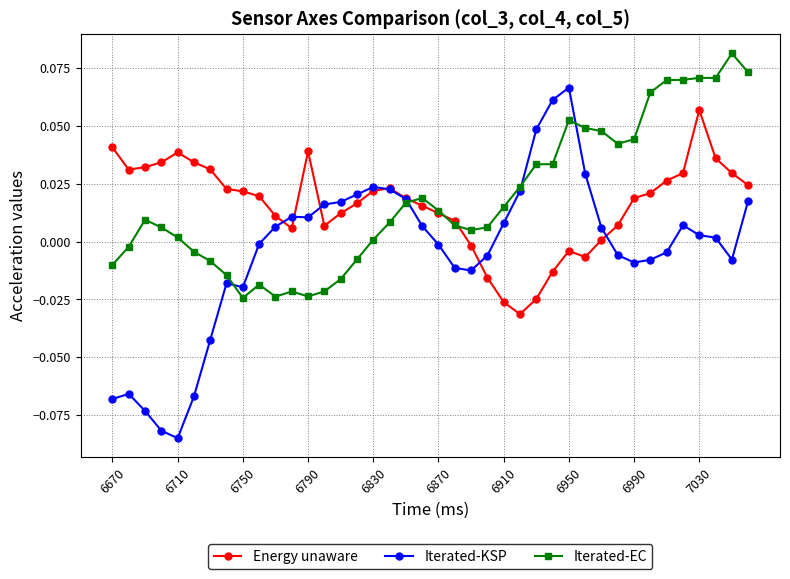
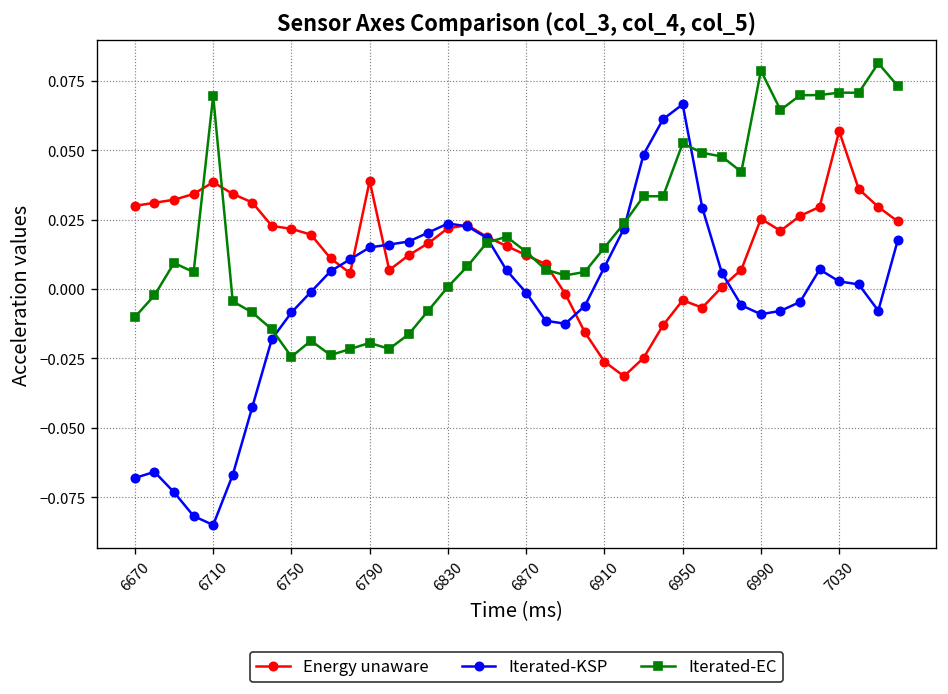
Energy unaware, 6670: 0.041 -> 0.030
Iterated-EC, 6710: 0.002 -> 0.070
Iterated-KSP, 6750: -0.020 -> -0.008
Iterated-KSP, 6790: 0.010 -> 0.015
Iterated-EC, 6790: -0.024 -> -0.019
Energy unaware, 6990: 0.019 -> 0.025
Iterated-EC, 6990: 0.044 -> 0.079
